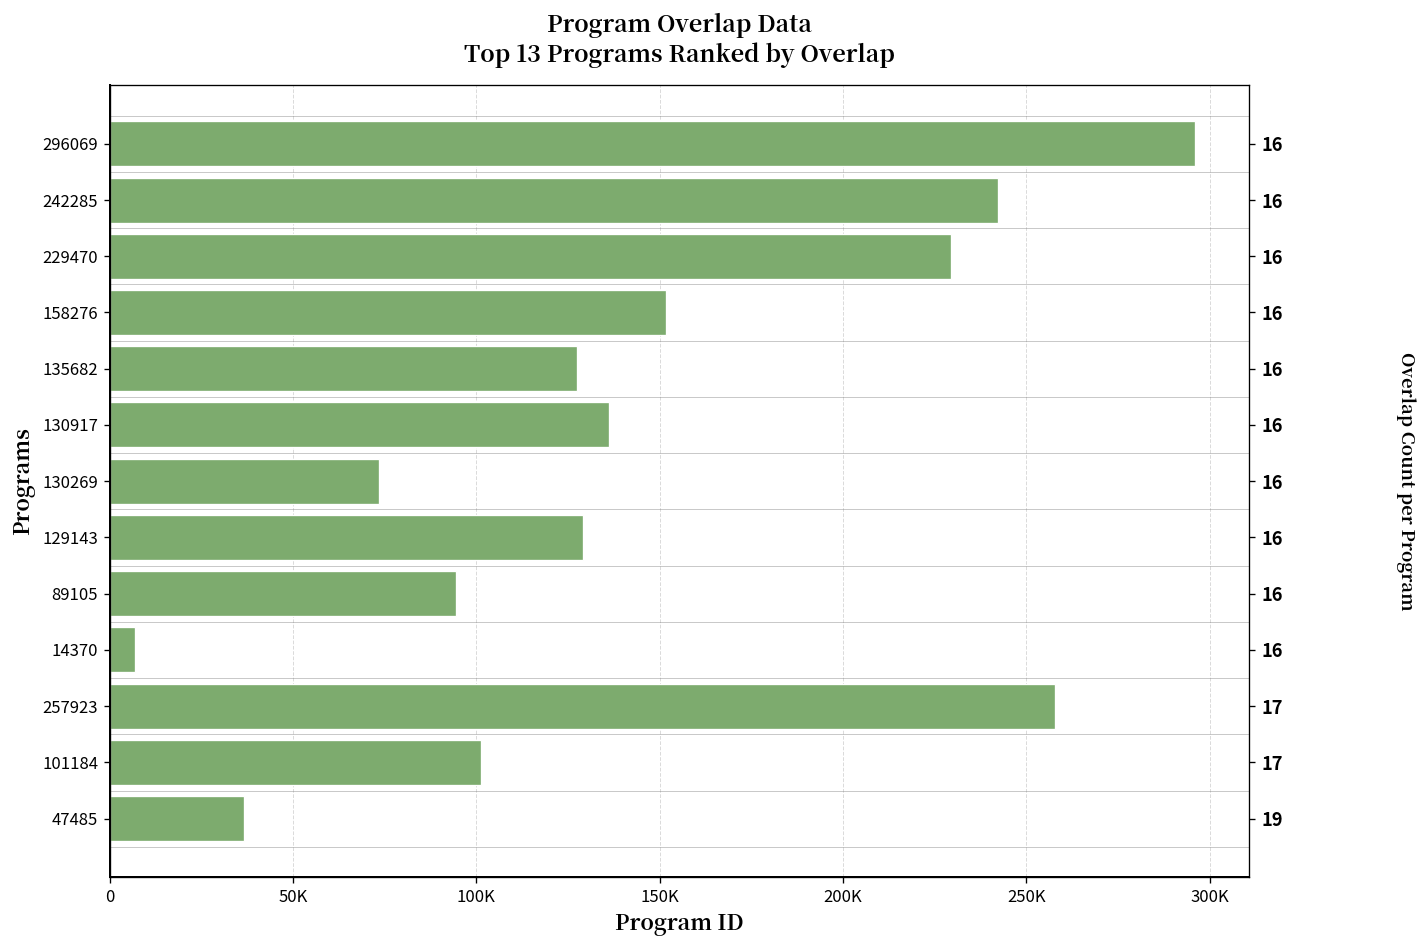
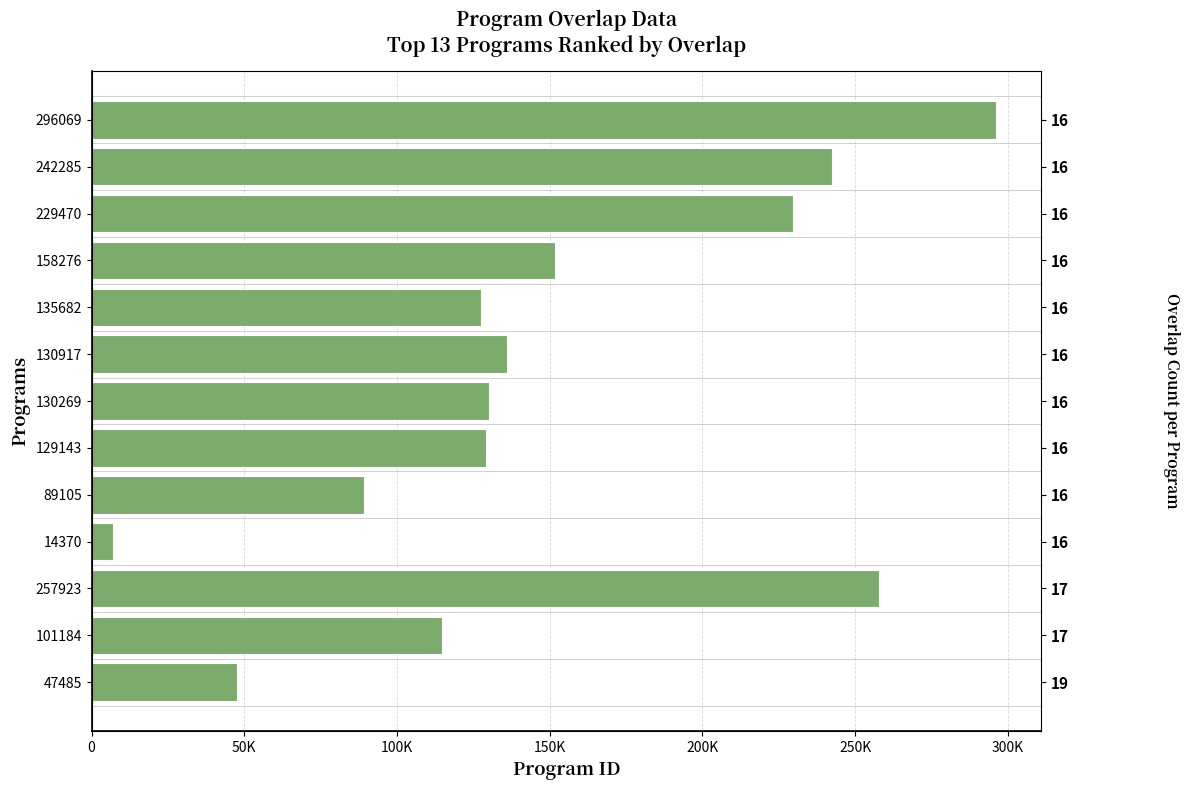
130269: 74000 -> 130000
89105: 94000 -> 89000
101184: 101000 -> 115000
47485: 37000 -> 47000
